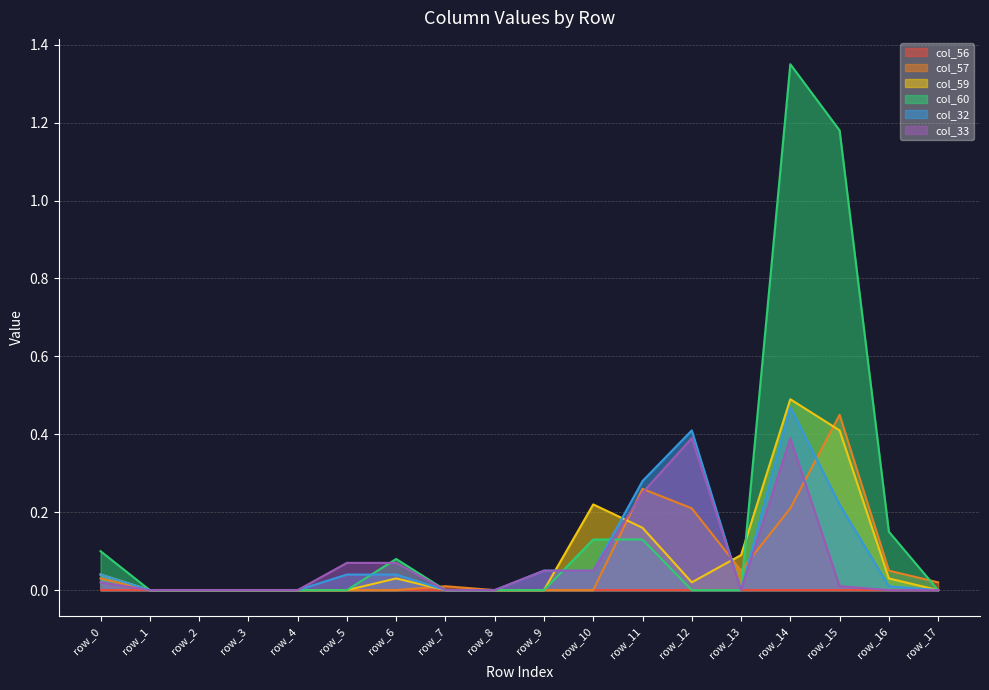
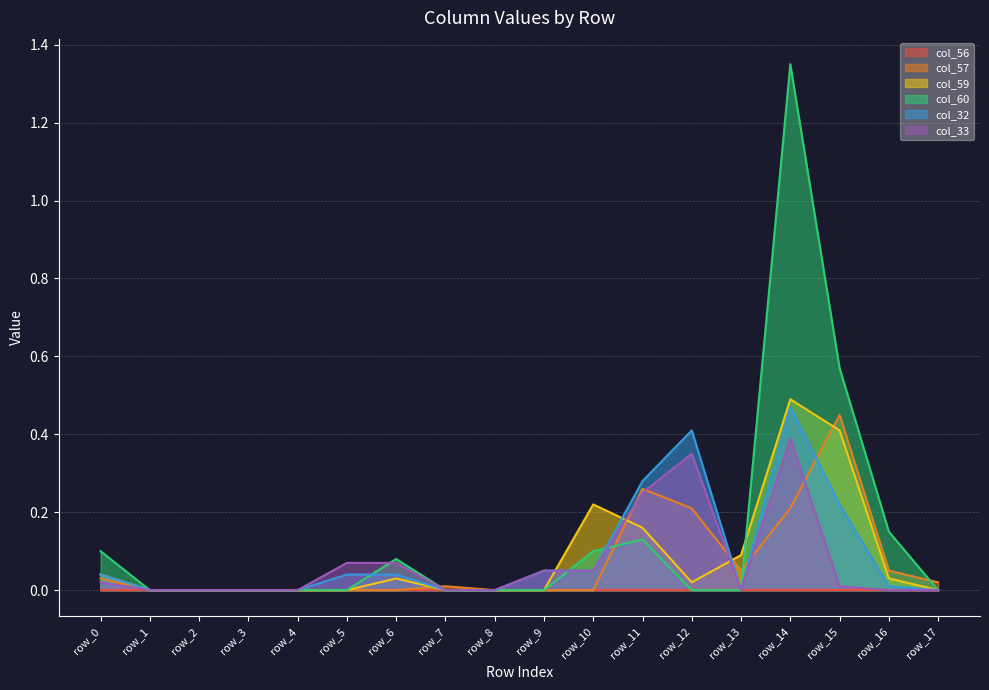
col_60, row_10: 0.13 -> 0.10
col_33, row_12: 0.39 -> 0.35
col_60, row_15: 1.18 -> 0.57
